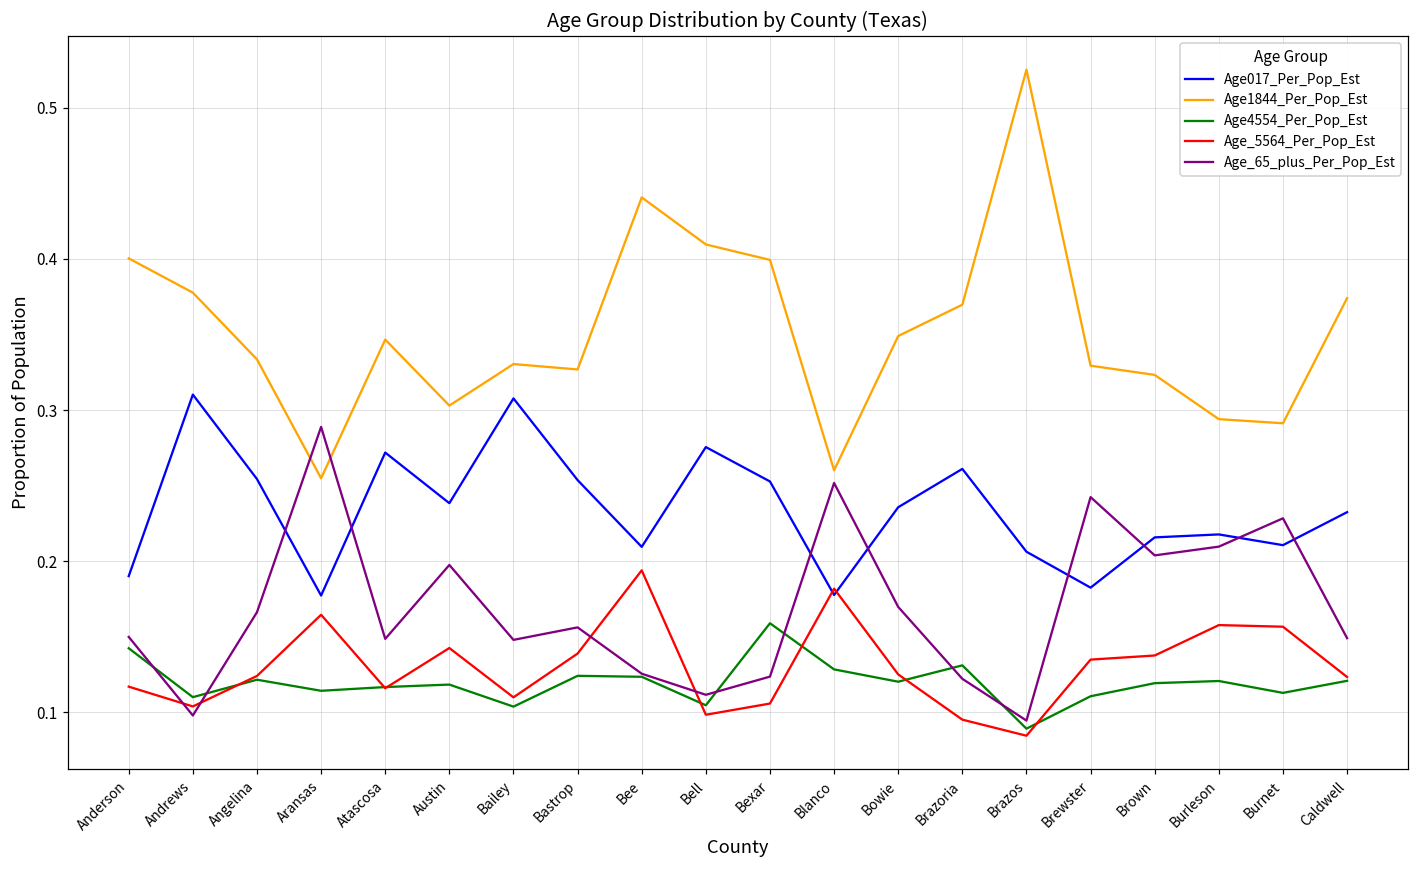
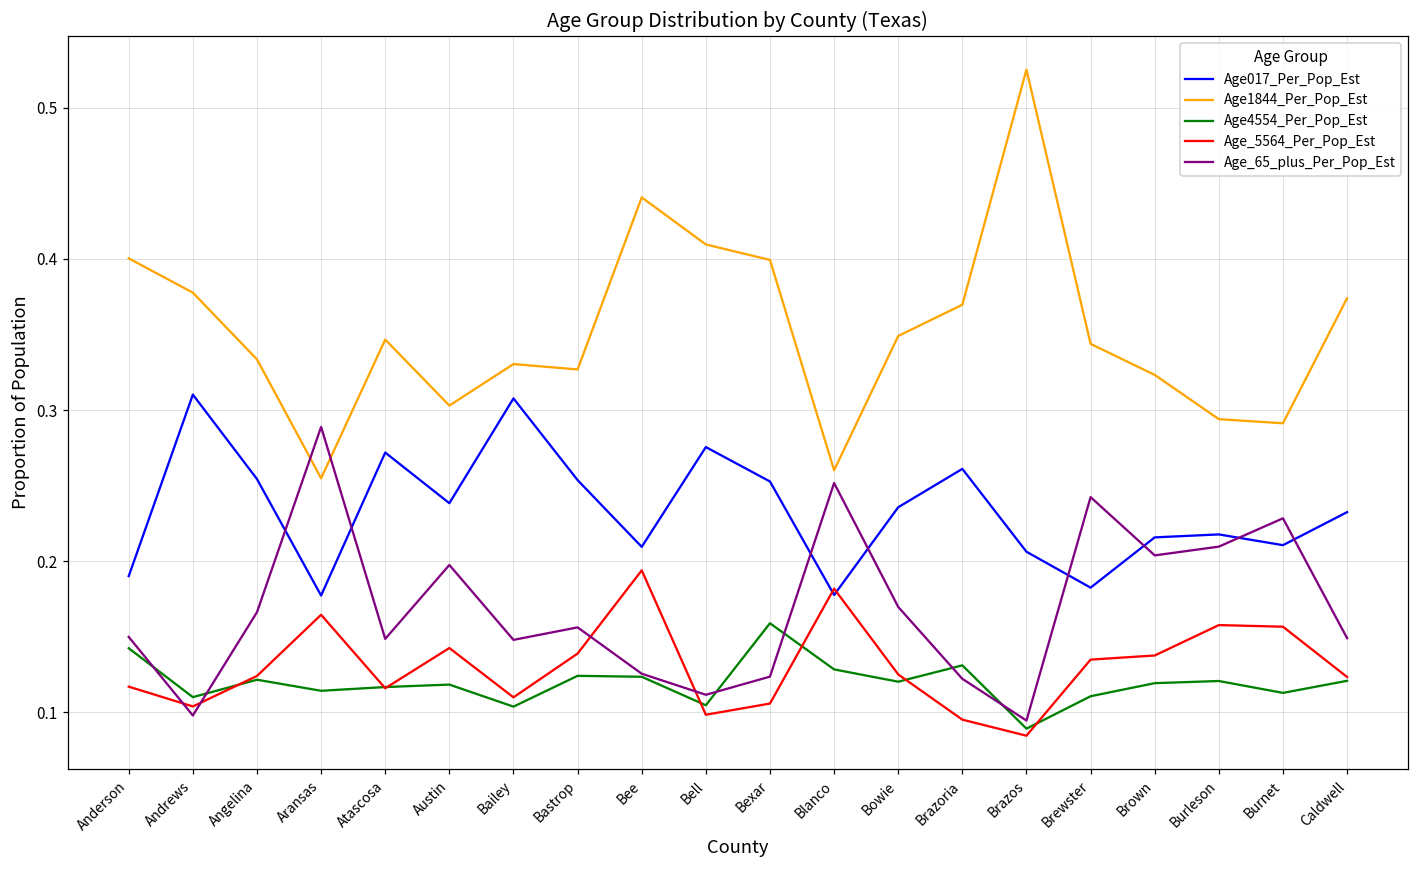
Age1844_Per_Pop_Est, Brewster: 0.329 -> 0.344
